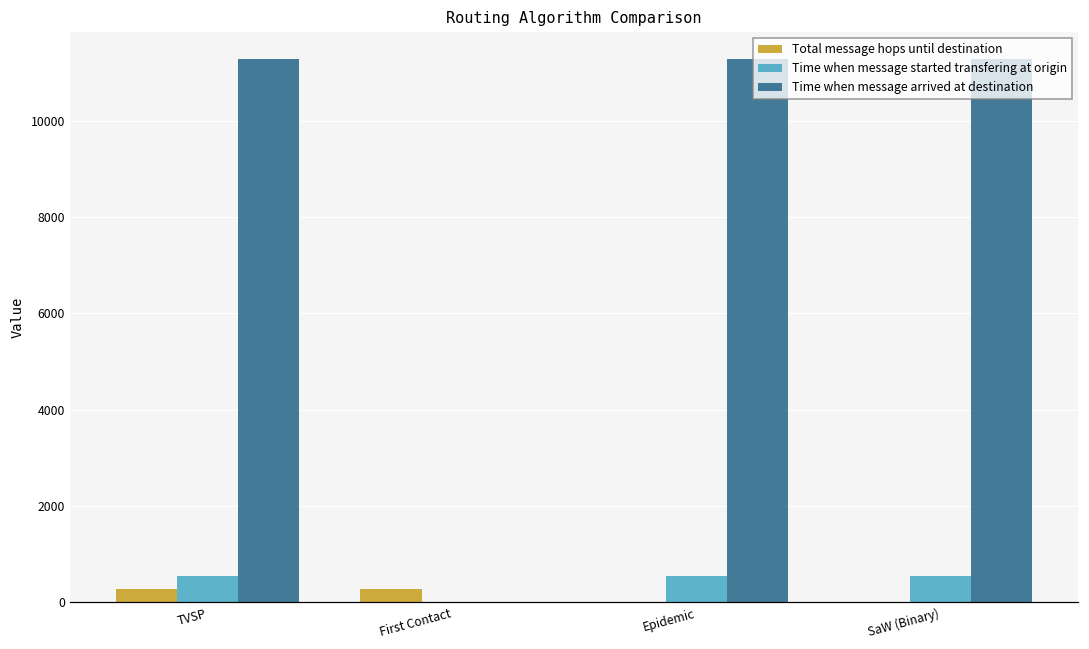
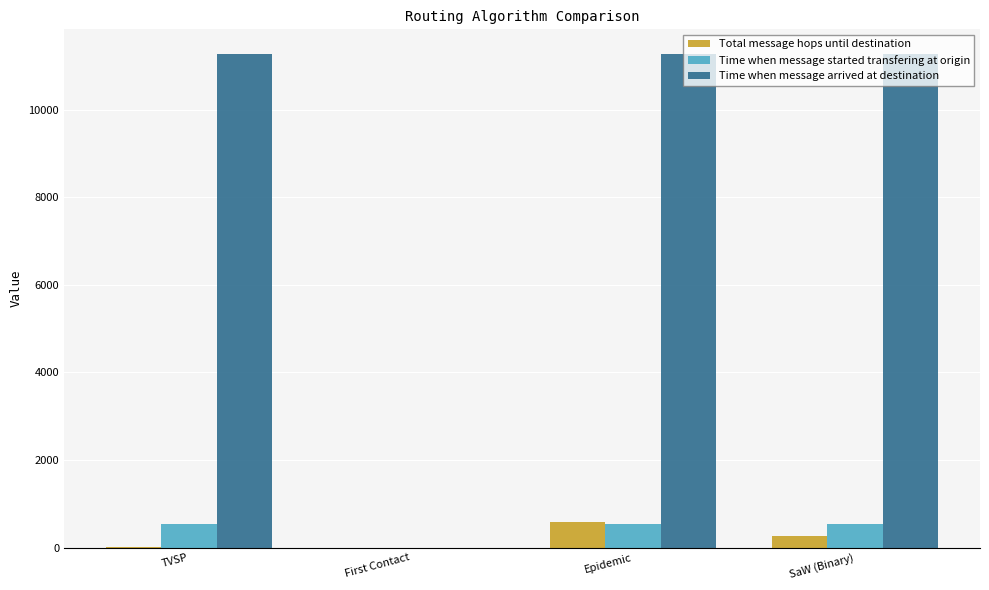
Total message hops until destination, TVSP: 300 -> 0
Total message hops until destination, First Contact: 300 -> 0
Total message hops until destination, Epidemic: 0 -> 600
Total message hops until destination, SaW (Binary): 0 -> 300
